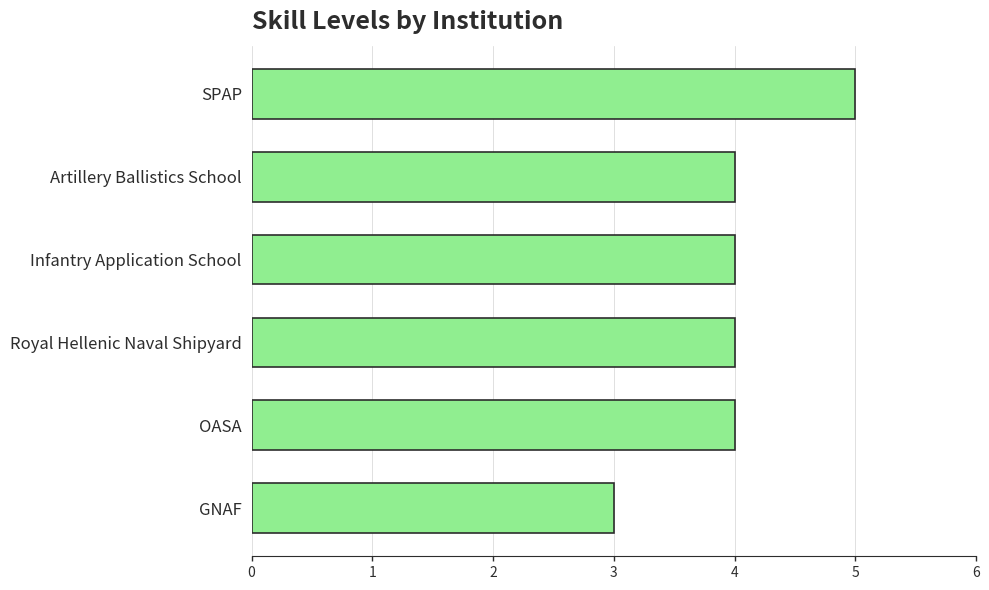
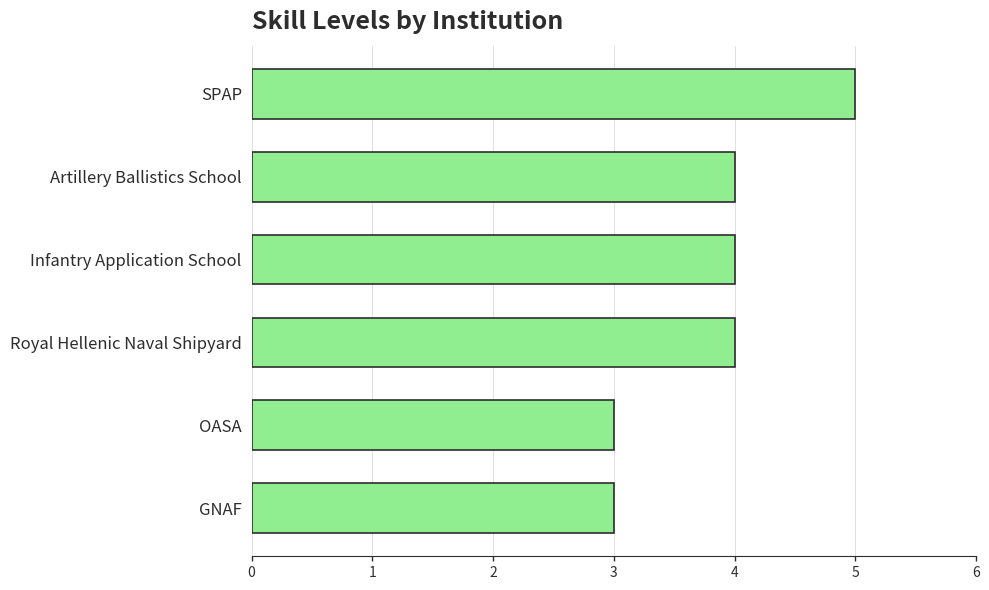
OASA: 4 -> 3
